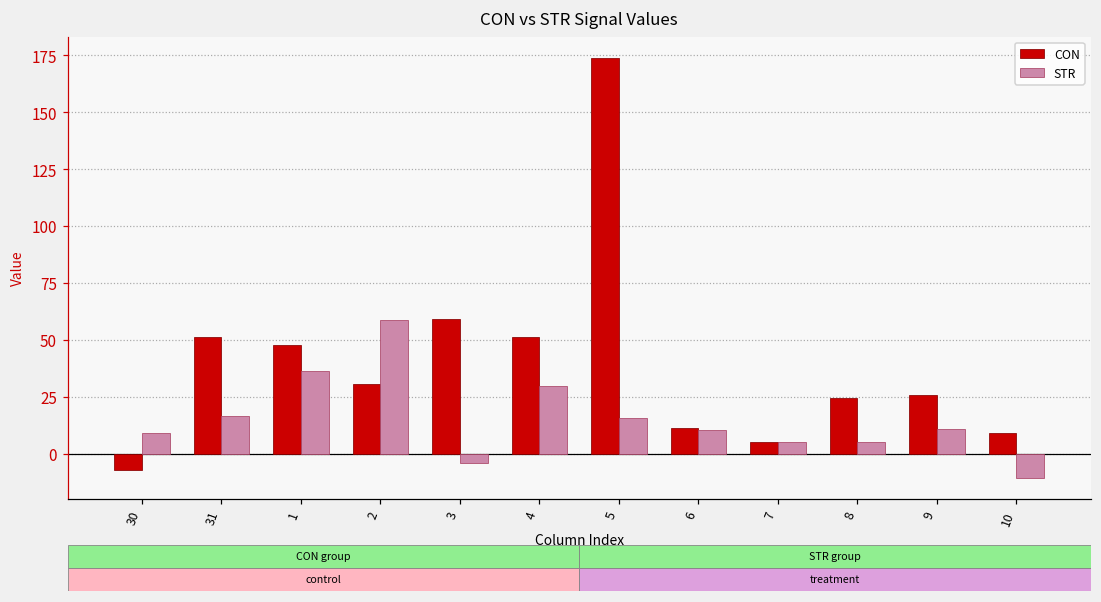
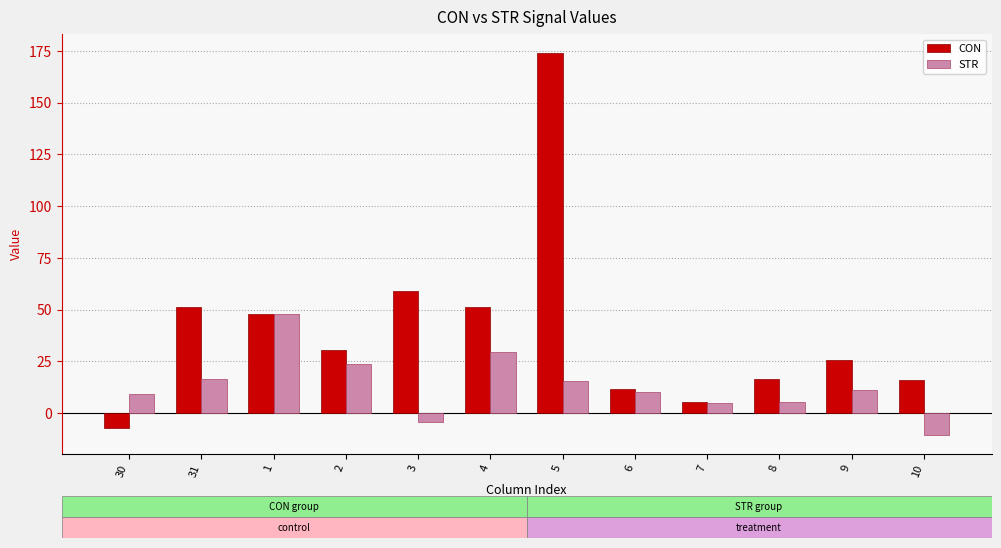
STR, 1: 36 -> 48
STR, 2: 59 -> 24
CON, 8: 25 -> 16
CON, 10: 9 -> 16
